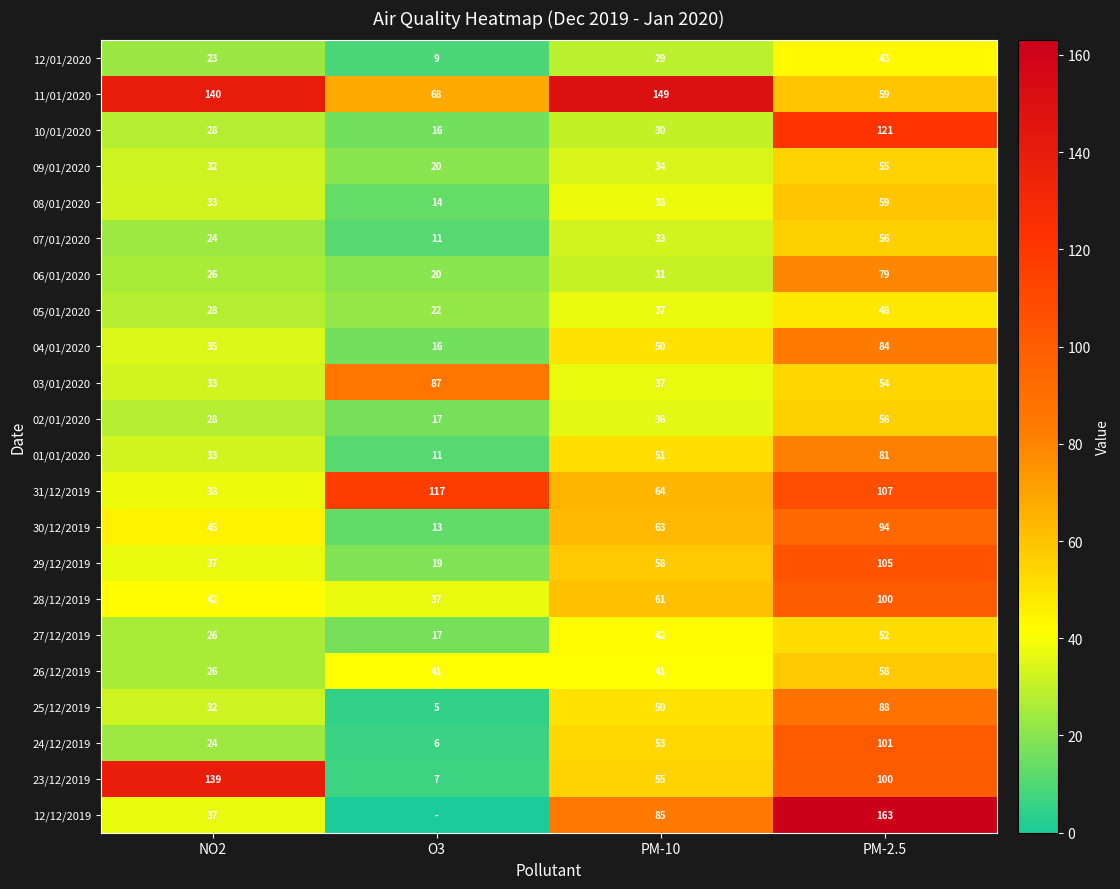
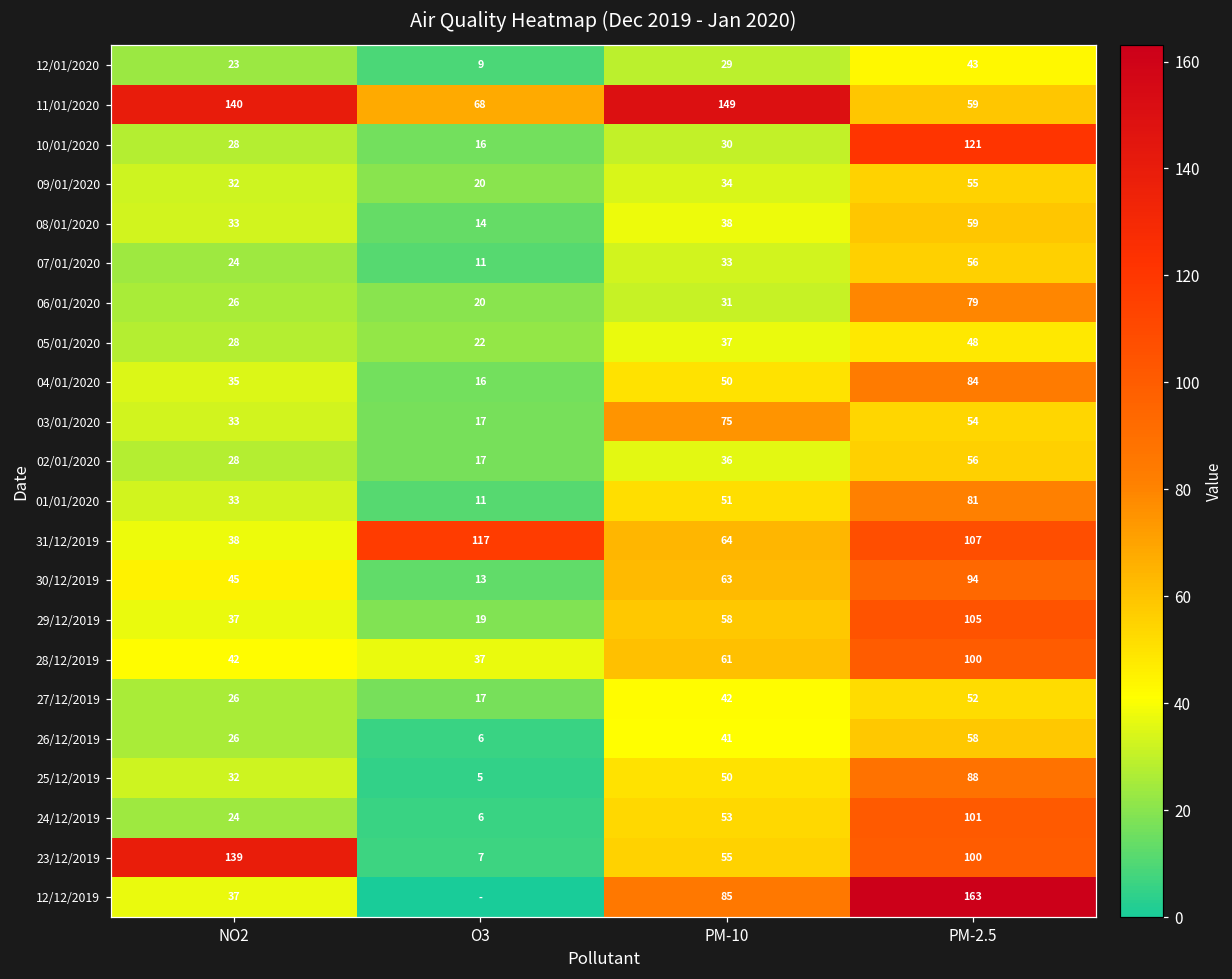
03/01/2020, O3: 87 -> 17
03/01/2020, PM-10: 37 -> 75
26/12/2019, O3: 41 -> 6
